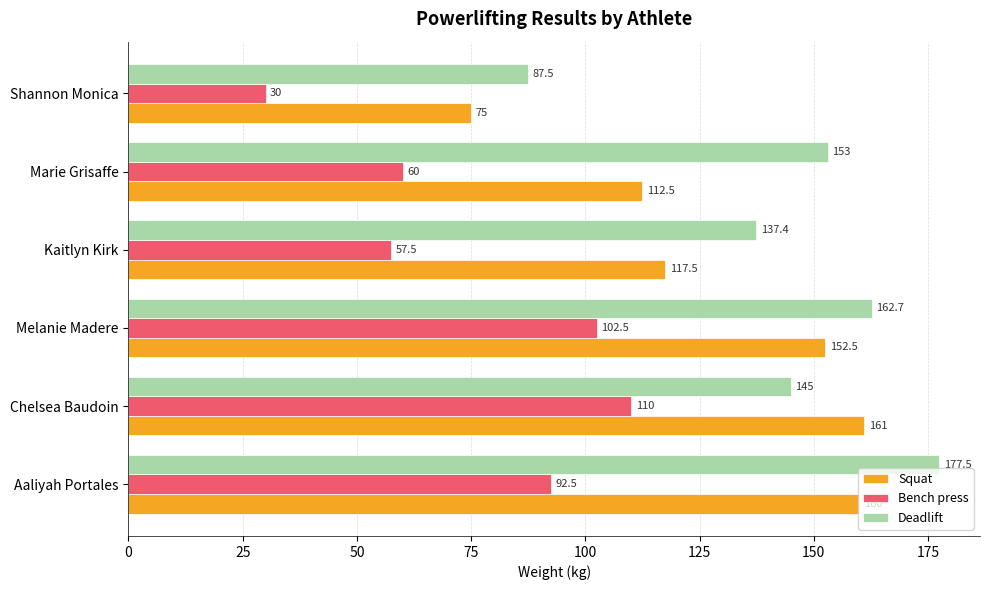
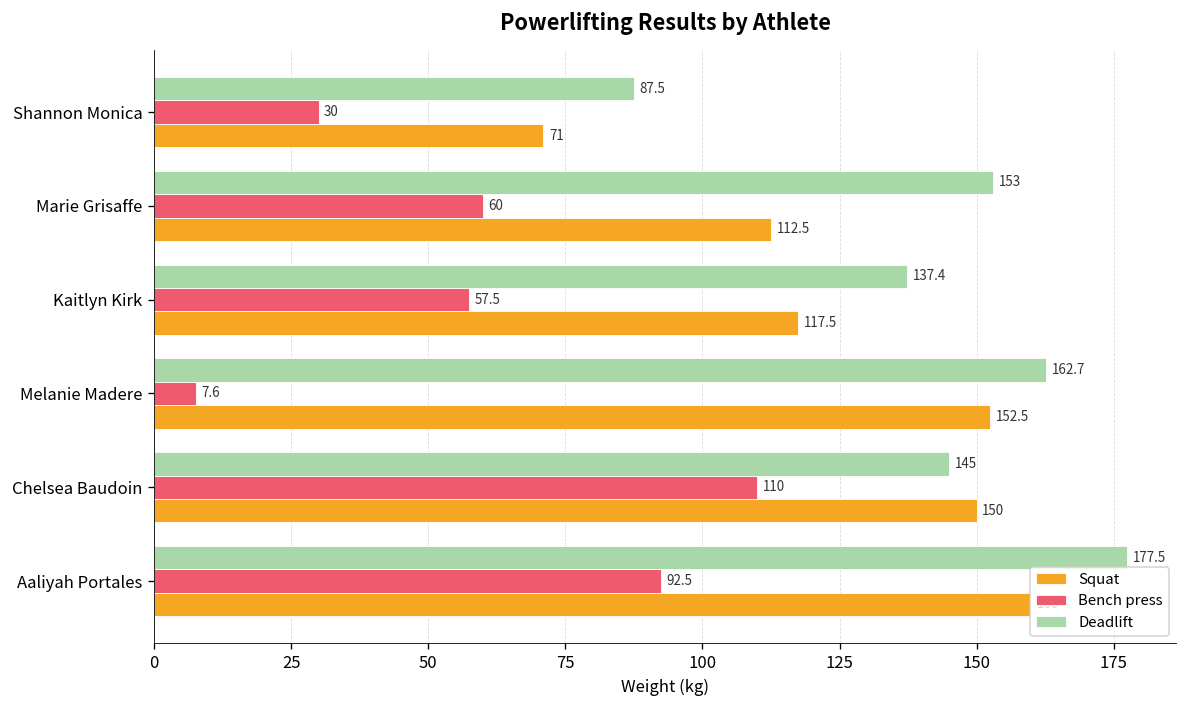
Squat, Shannon Monica: 75 -> 71
Bench press, Melanie Madere: 102.5 -> 7.6
Squat, Chelsea Baudoin: 161 -> 150
